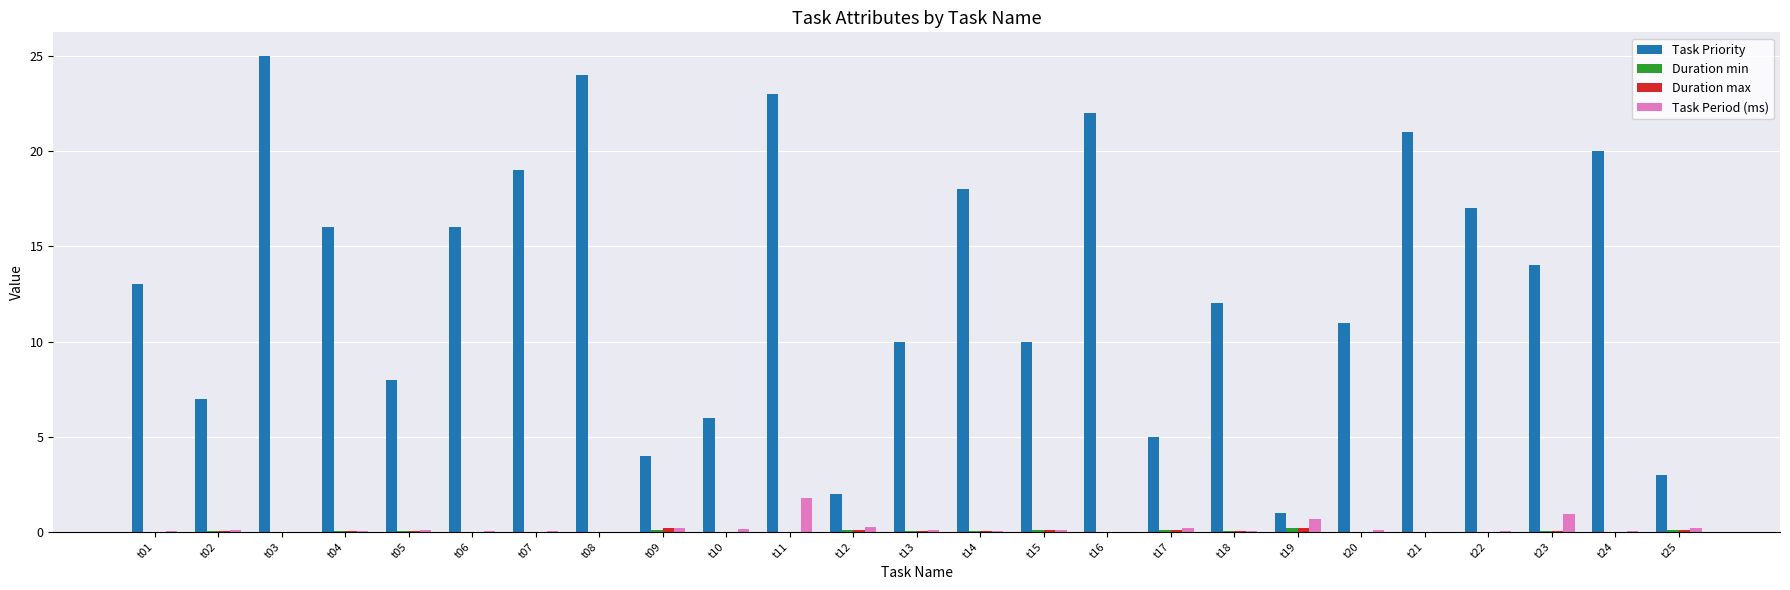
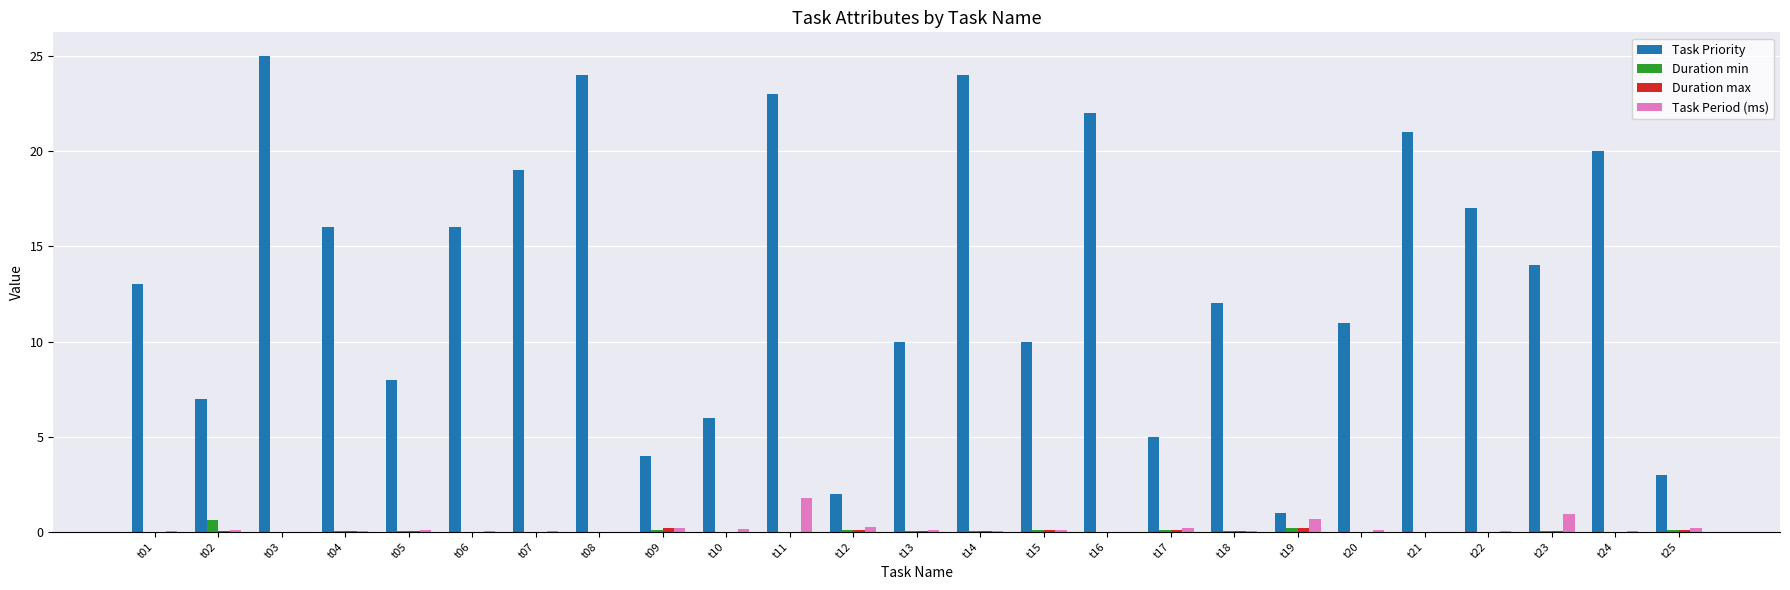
Duration min, t02: 0.0 -> 0.6
Task Priority, t14: 18 -> 24
